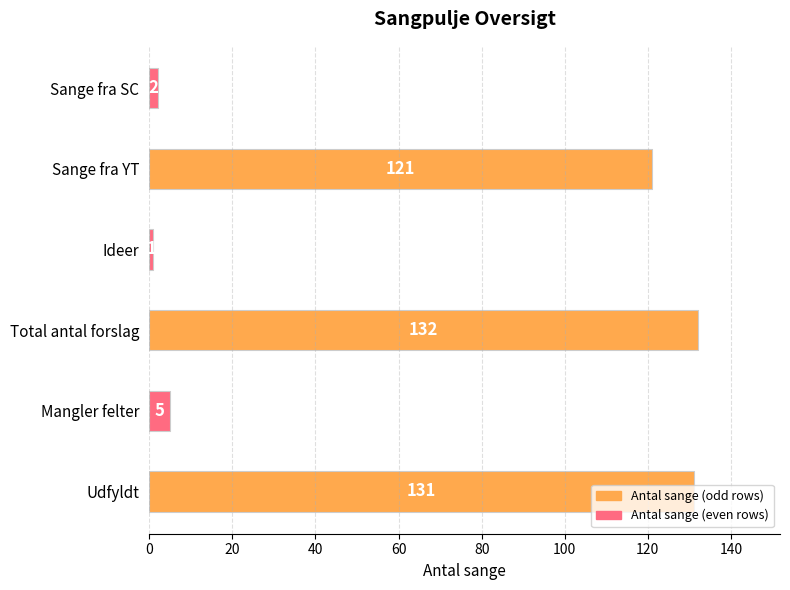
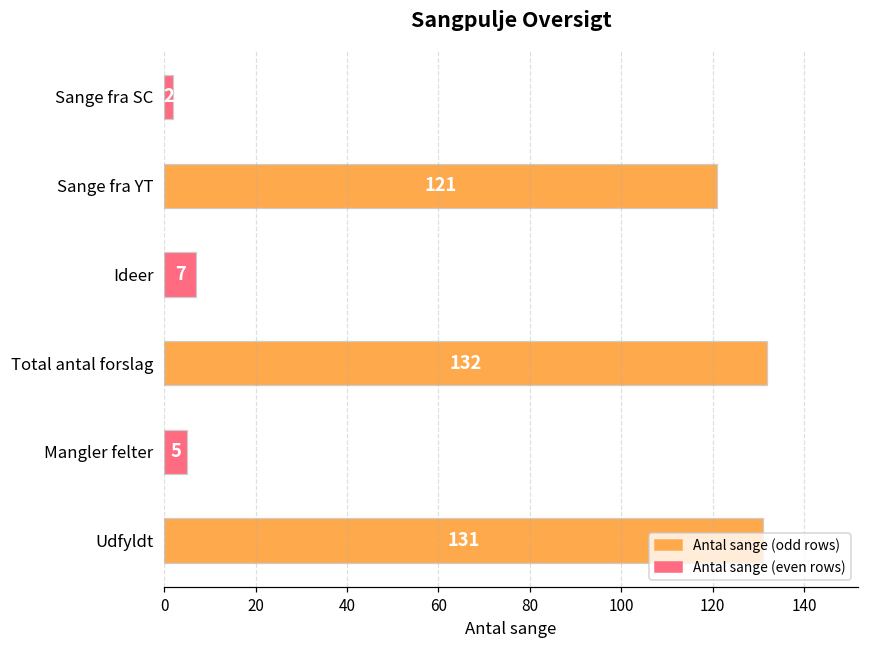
Ideer: 1 -> 7
